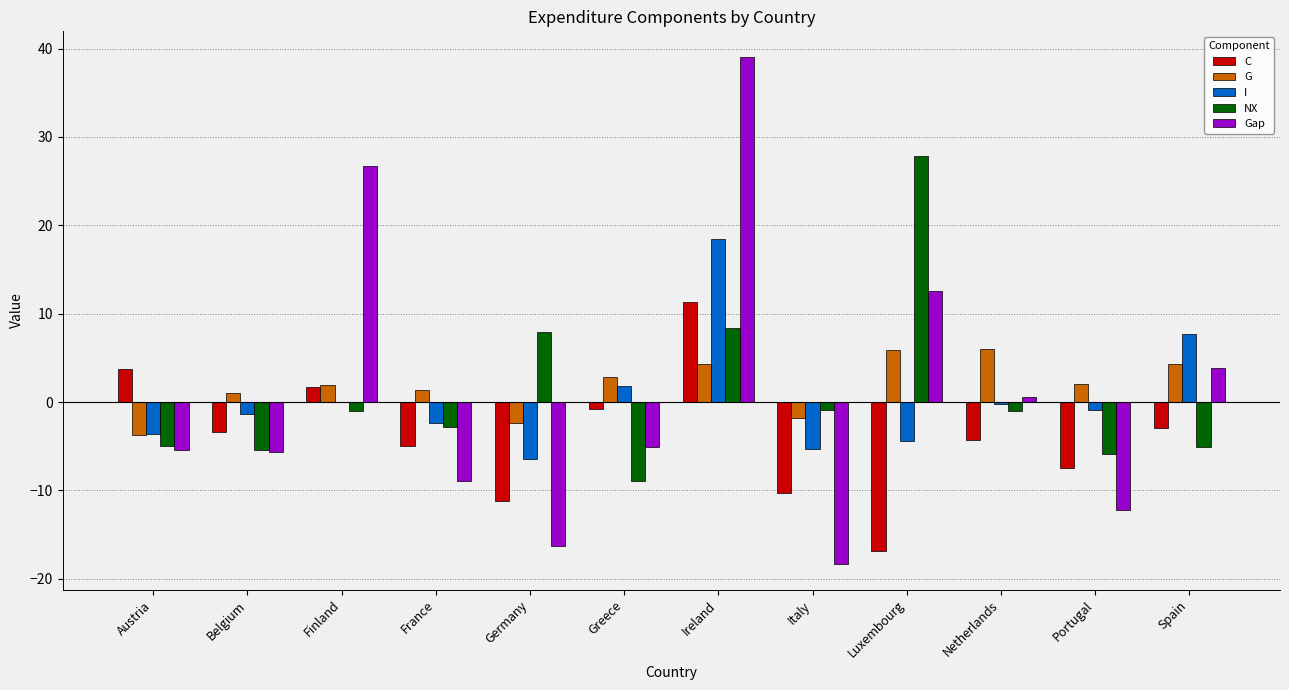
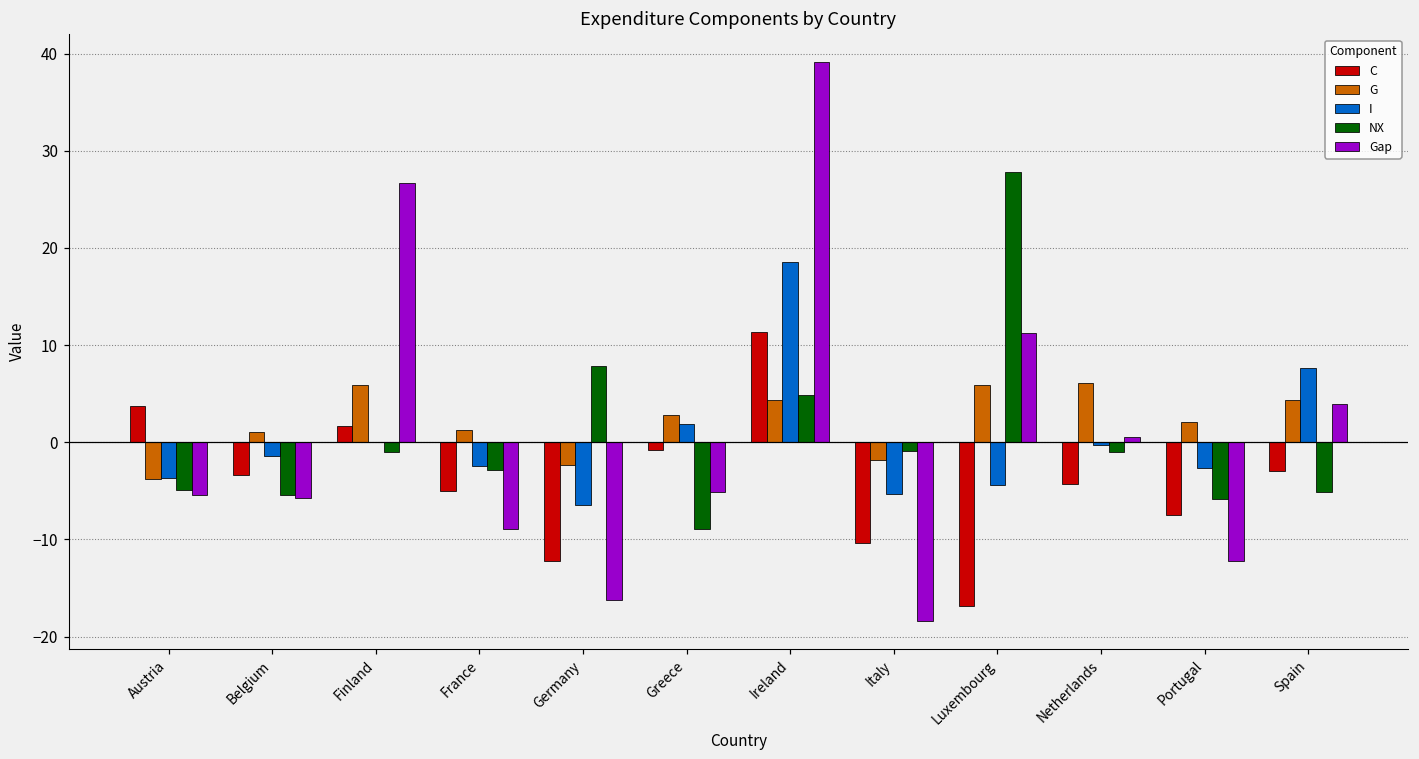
G, Finland: 2 -> 6
C, Germany: -11 -> -12
NX, Ireland: 8 -> 5
Gap, Luxembourg: 13 -> 11
I, Portugal: -1 -> -3
